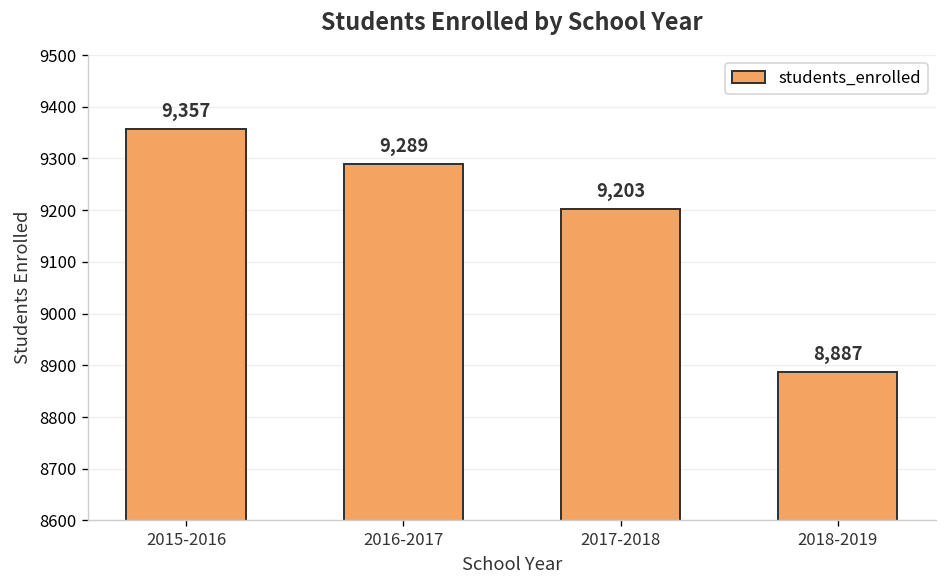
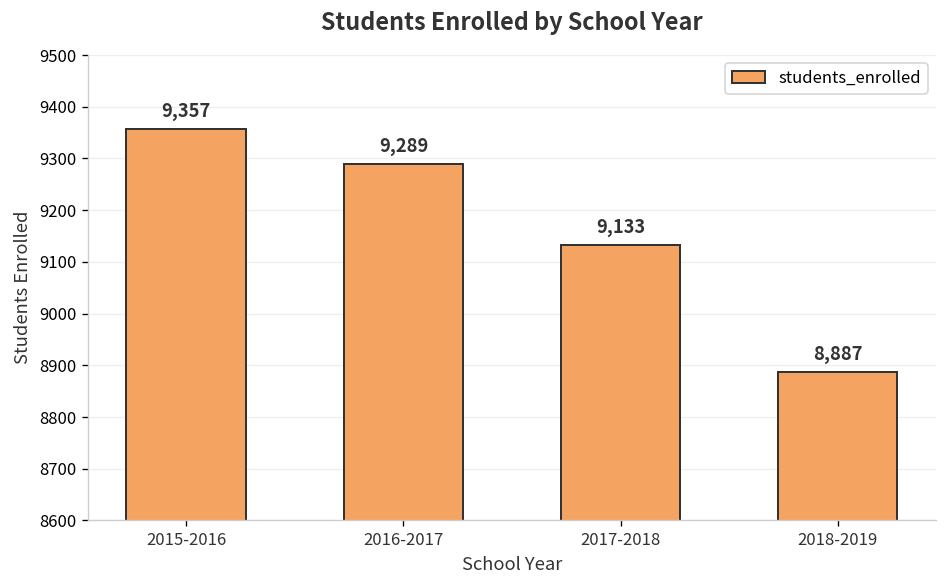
2017-2018: 9,203 -> 9,133
